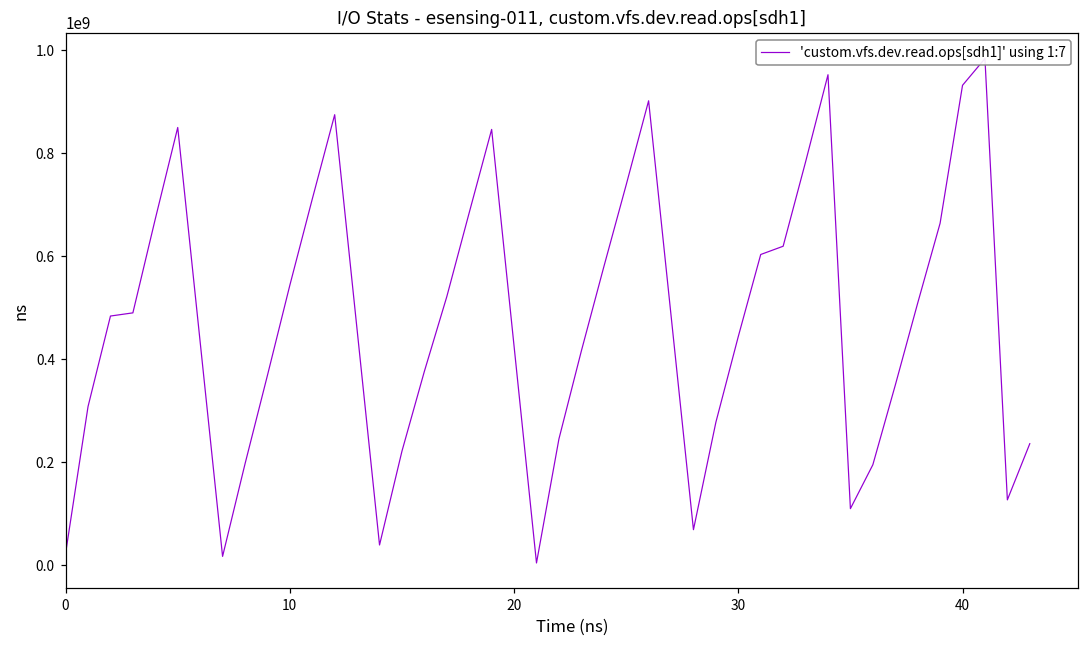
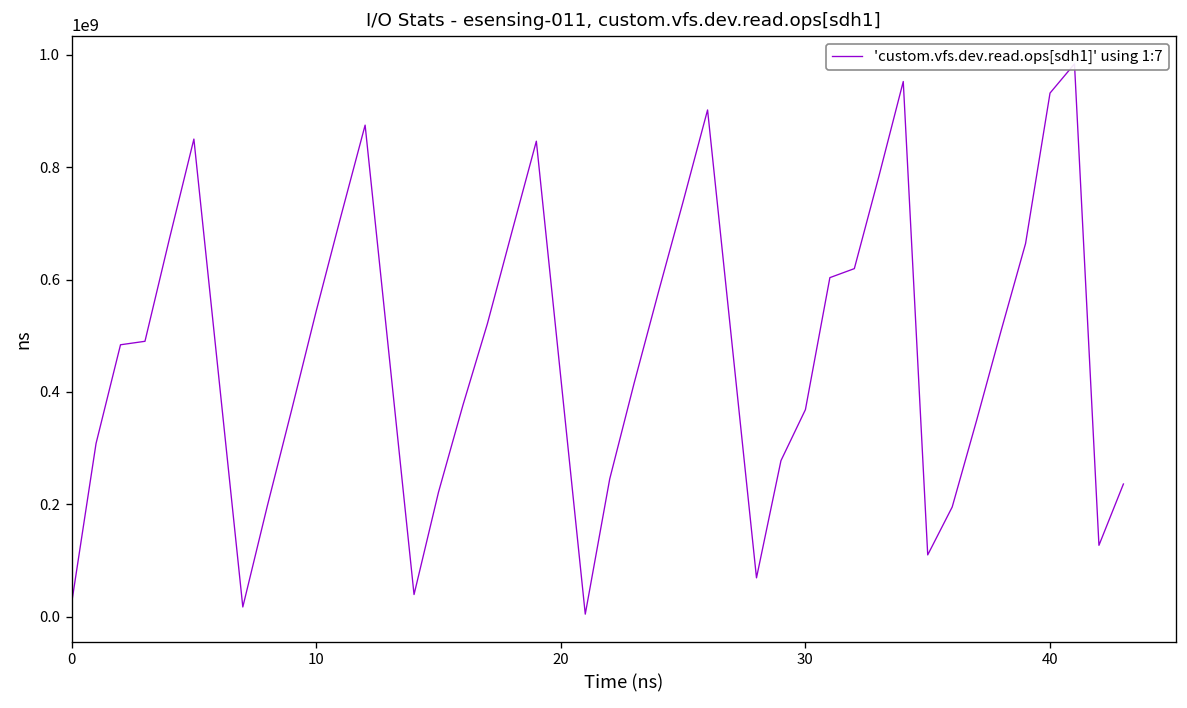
30: 440000000 -> 370000000
